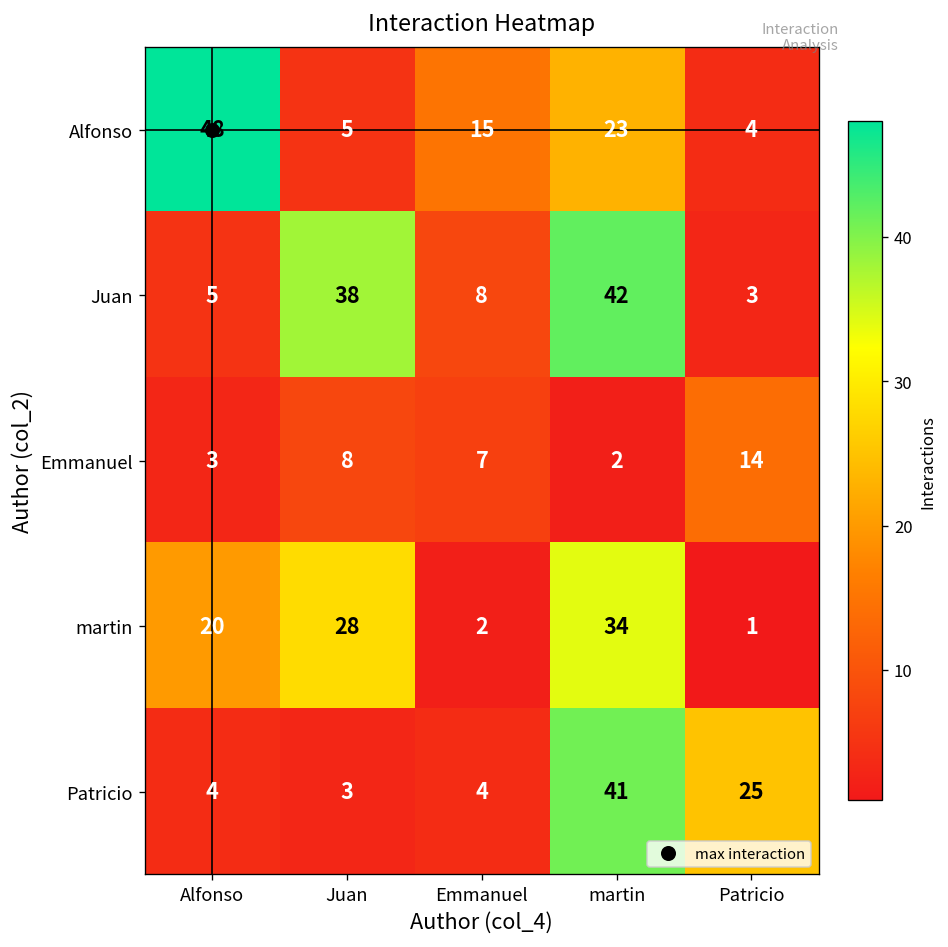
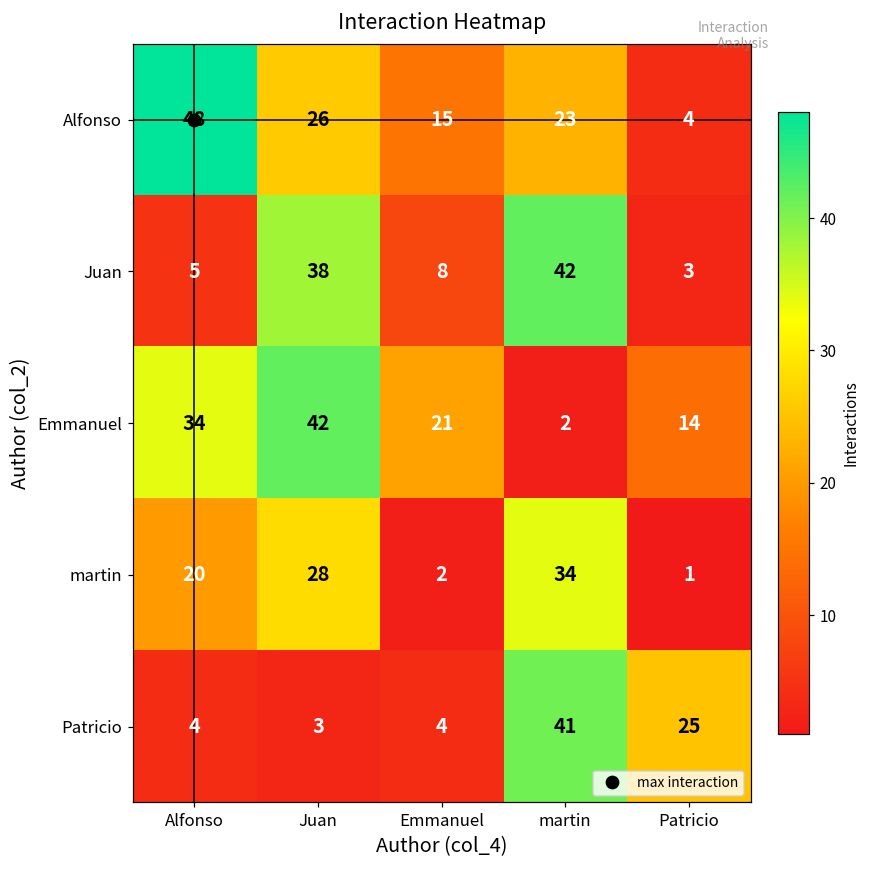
Alfonso, Juan: 5 -> 26
Emmanuel, Alfonso: 3 -> 34
Emmanuel, Juan: 8 -> 42
Emmanuel, Emmanuel: 7 -> 21
